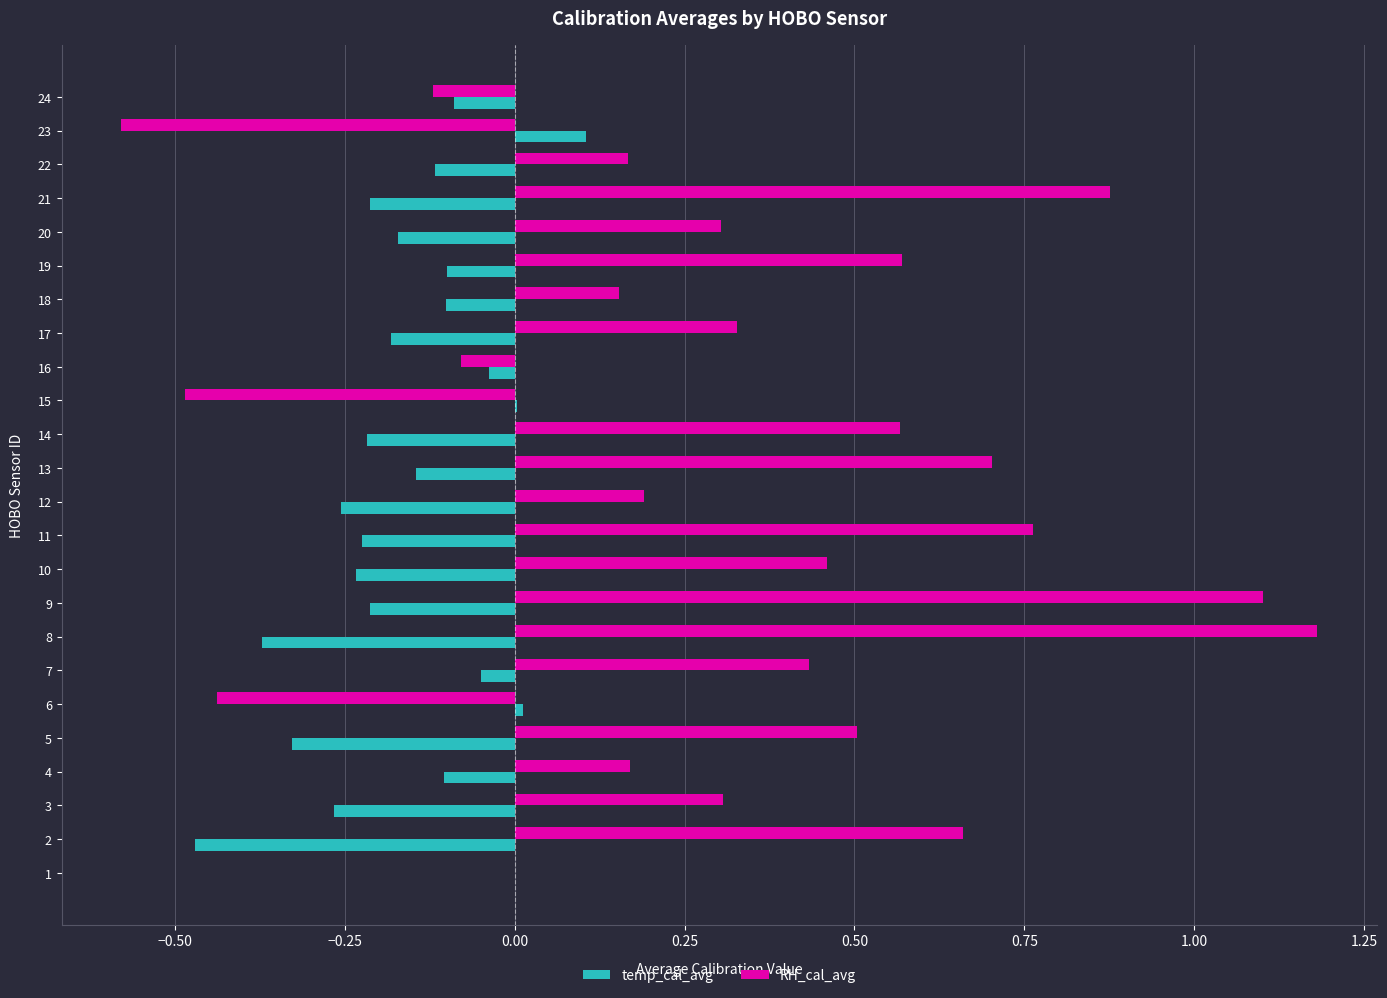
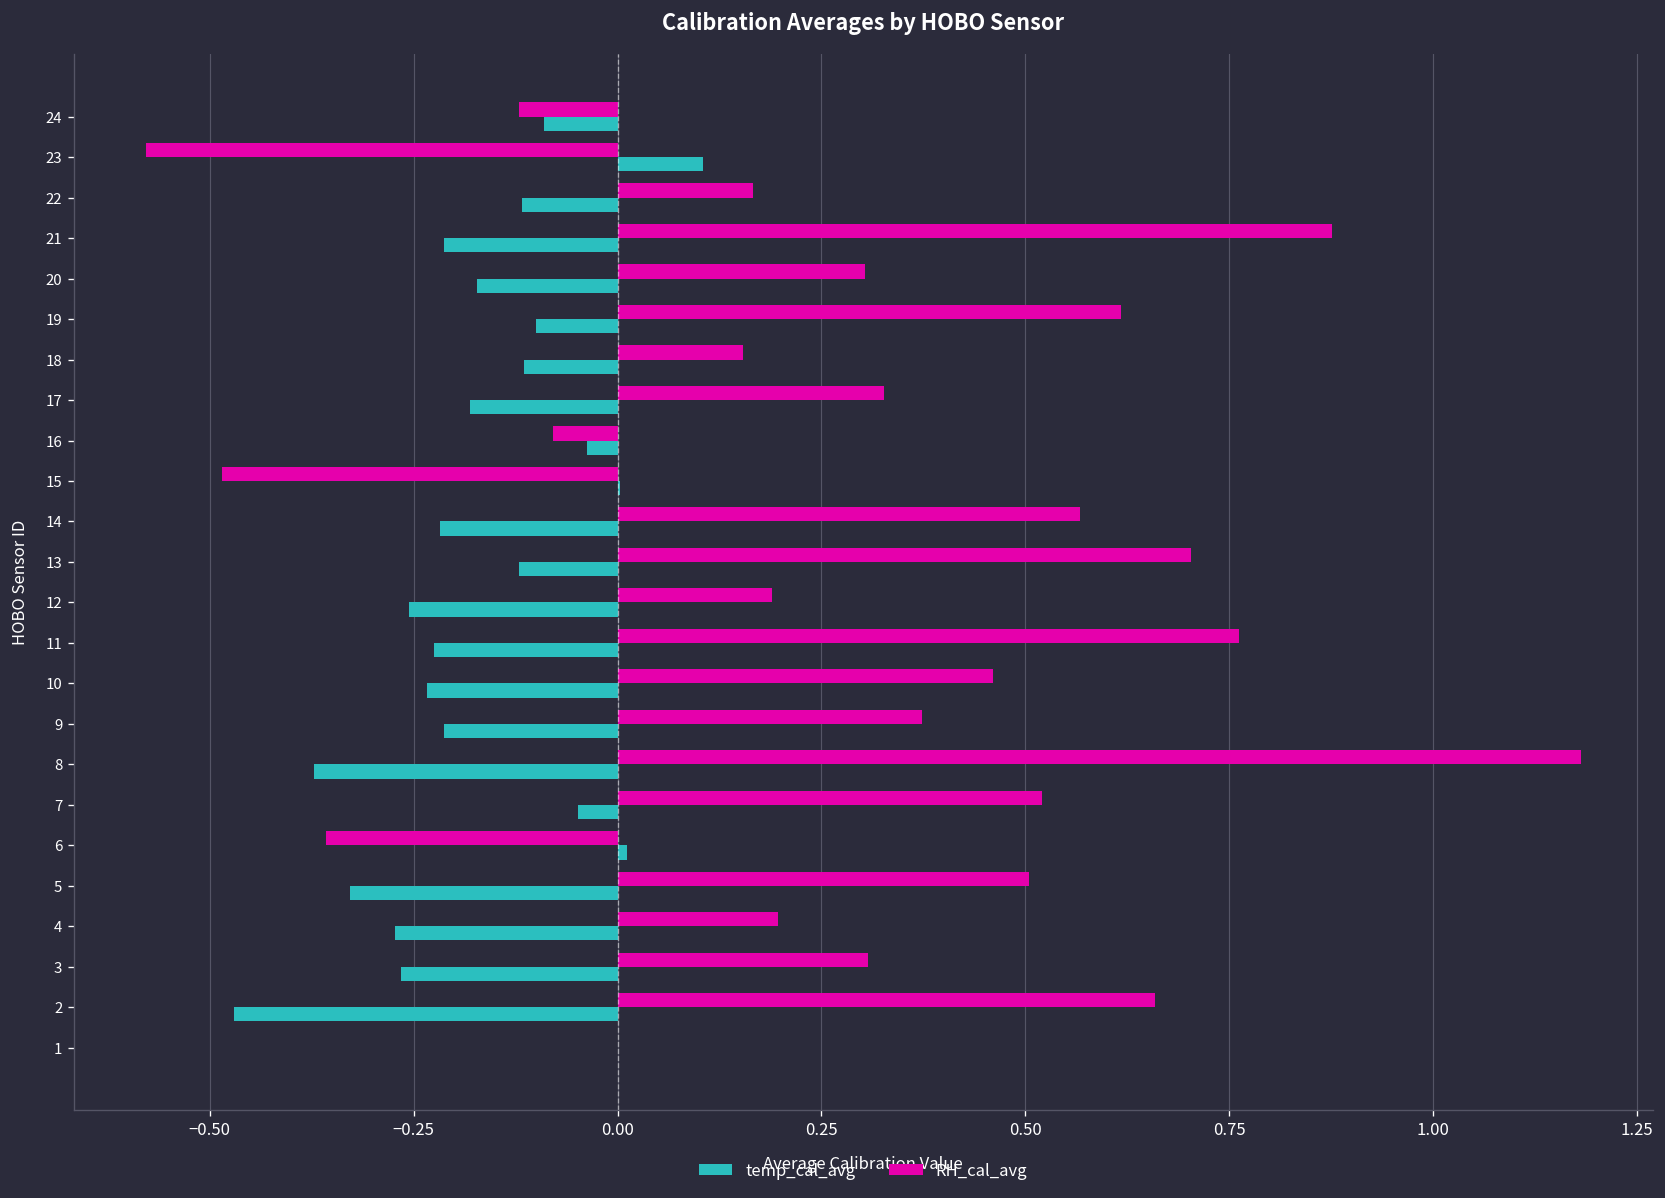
RH_cal_avg, 19: 0.57 -> 0.62
temp_cal_avg, 18: -0.10 -> -0.12
temp_cal_avg, 13: -0.15 -> -0.12
RH_cal_avg, 9: 1.10 -> 0.37
RH_cal_avg, 7: 0.43 -> 0.52
RH_cal_avg, 6: -0.44 -> -0.36
RH_cal_avg, 4: 0.17 -> 0.20
temp_cal_avg, 4: -0.10 -> -0.27
